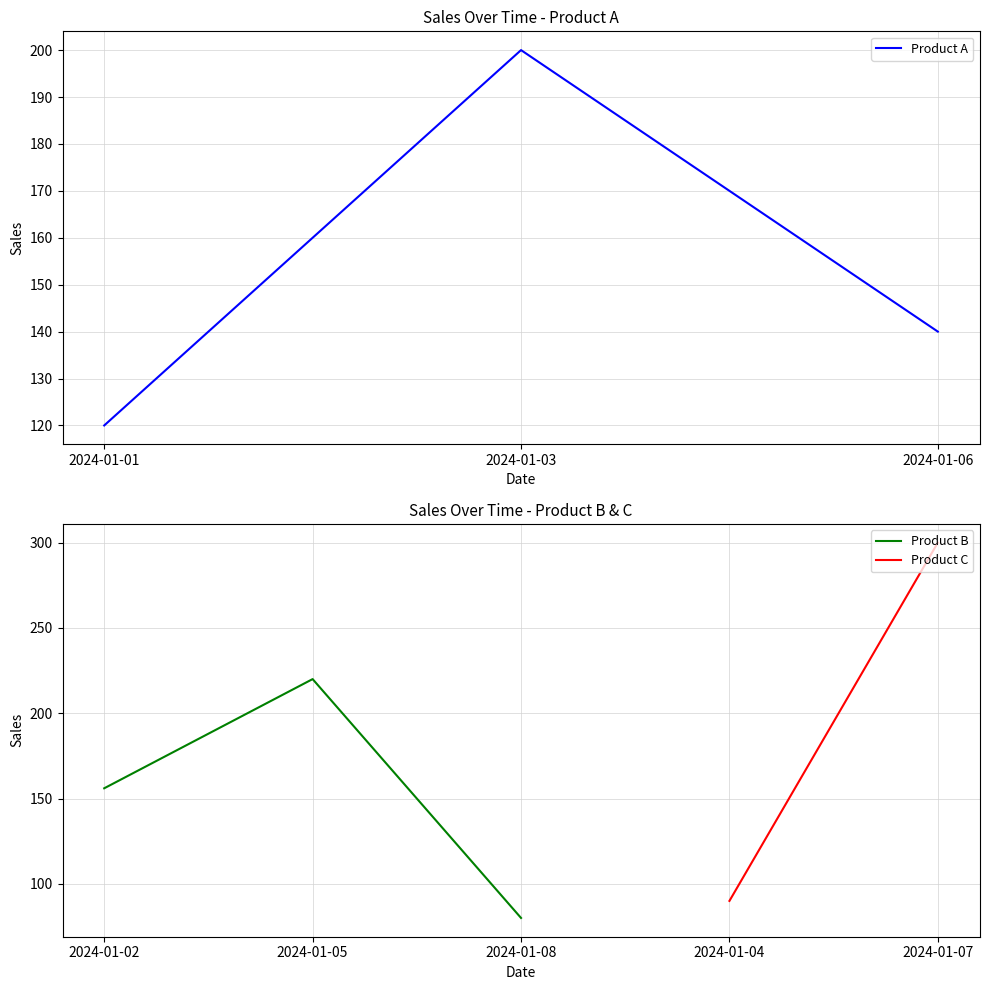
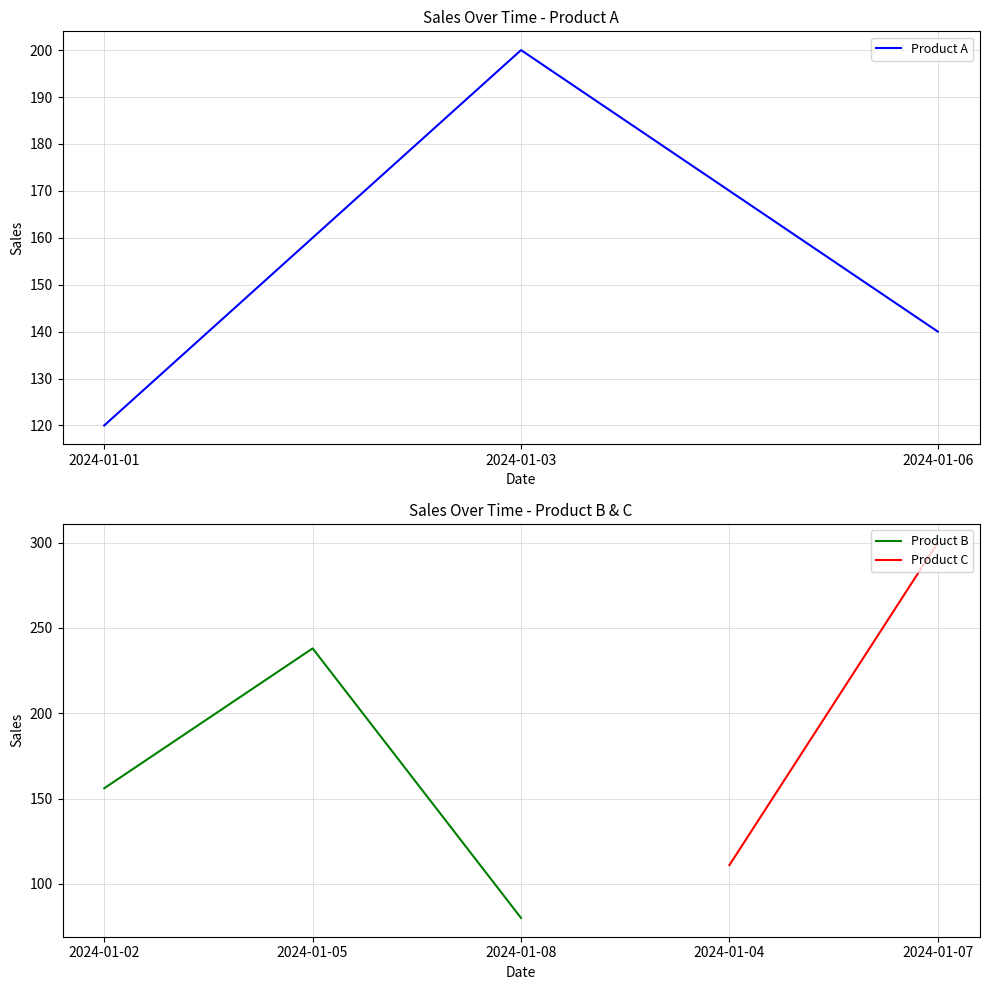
Sales Over Time - Product B & C, Product B, 2024-01-05: 220 -> 238
Sales Over Time - Product B & C, Product C, 2024-01-04: 90 -> 111
